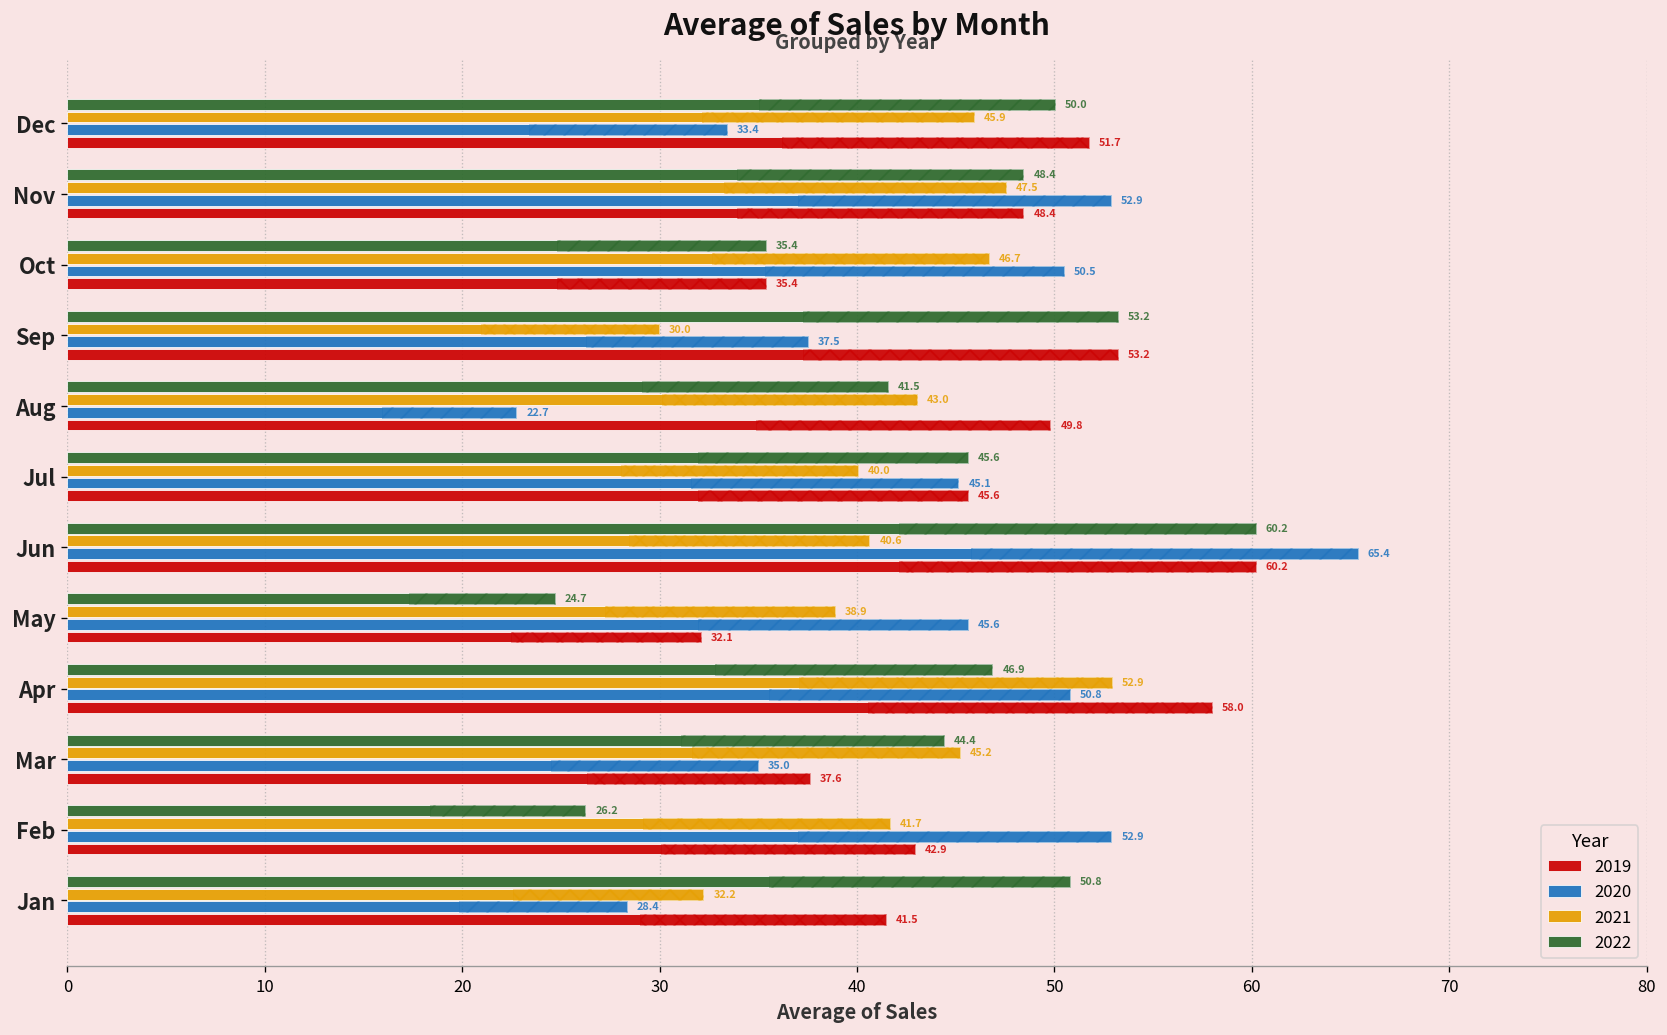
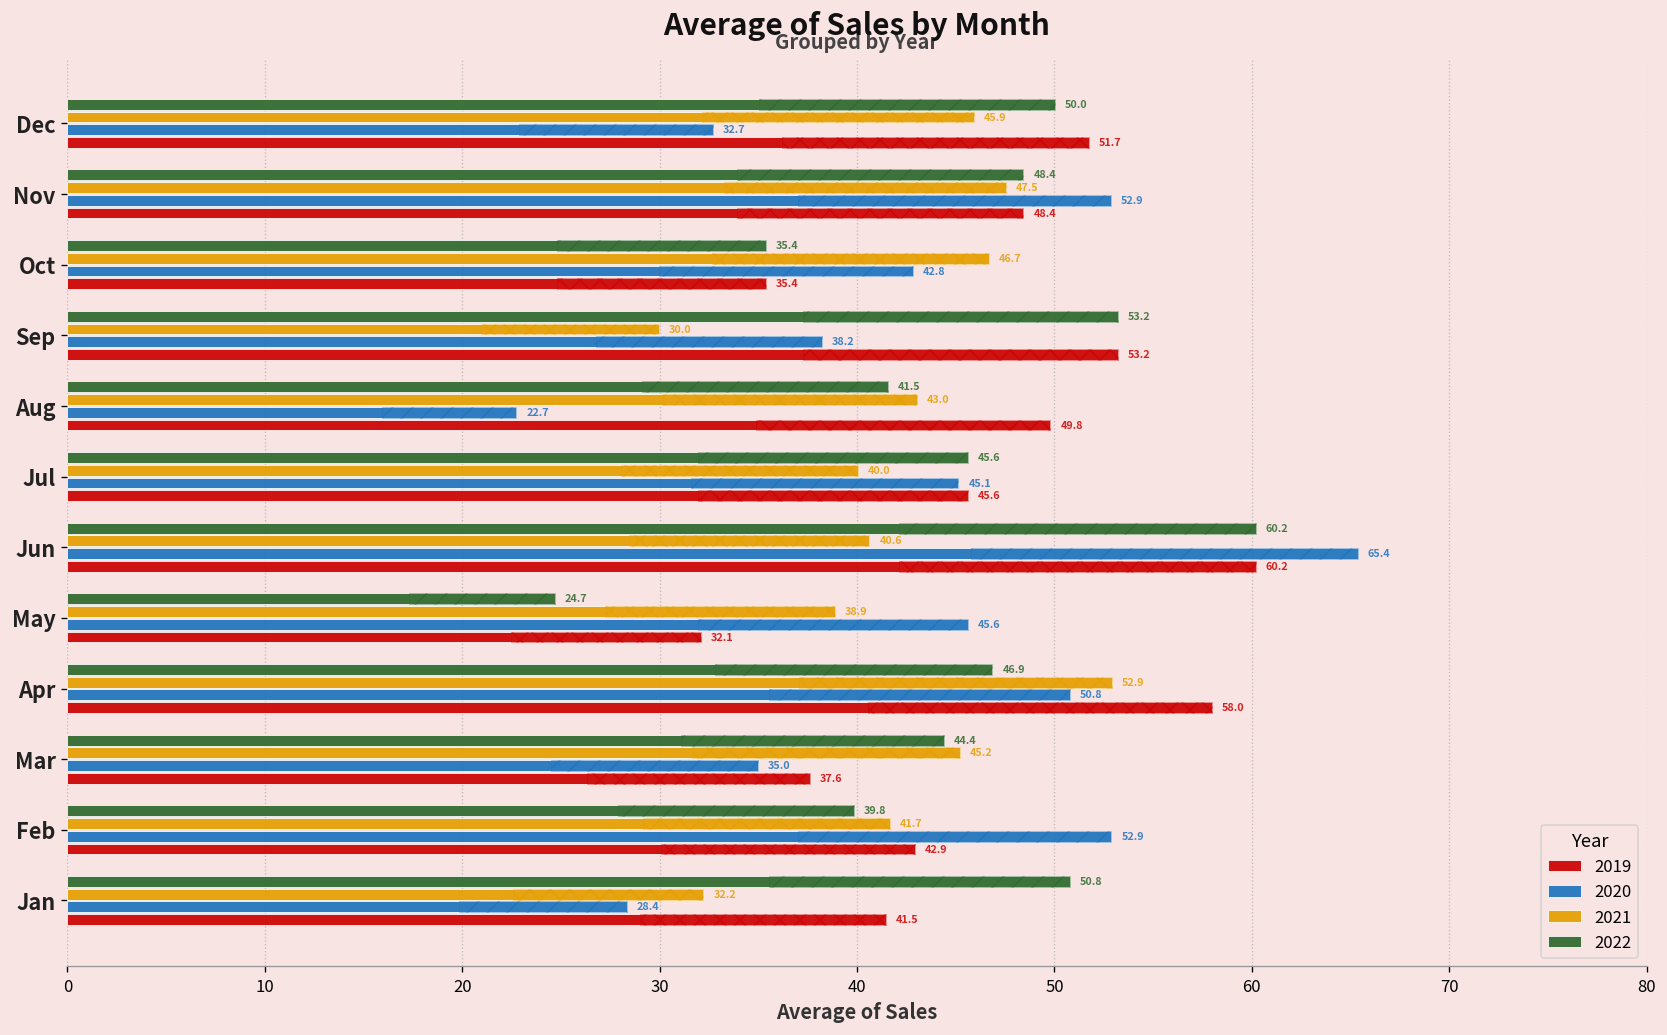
2020, Dec: 33.4 -> 32.7
2020, Oct: 50.5 -> 42.8
2020, Sep: 37.5 -> 38.2
2022, Feb: 26.2 -> 39.8
